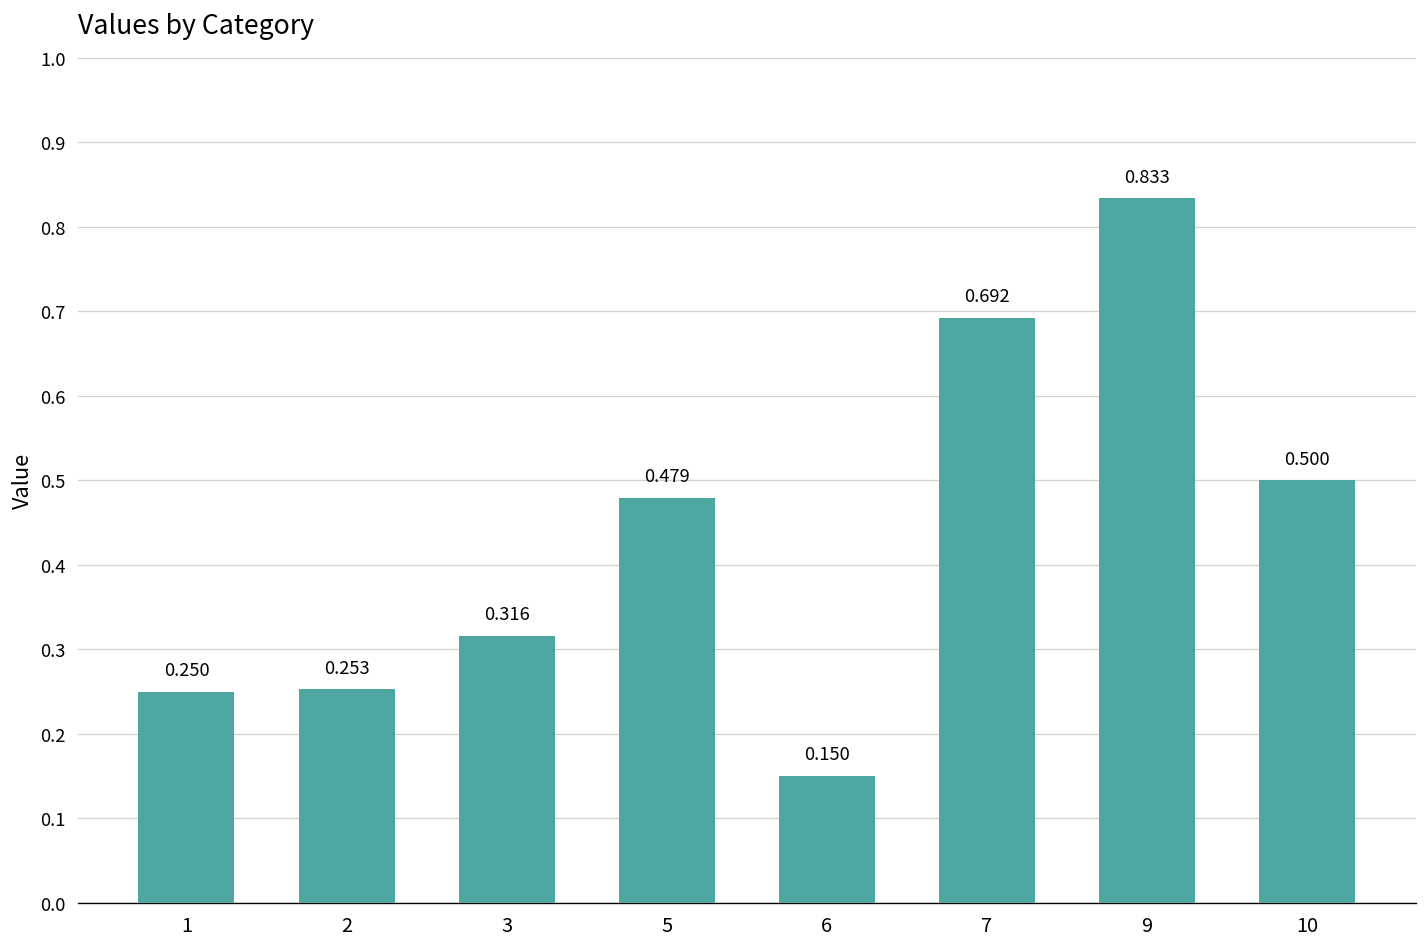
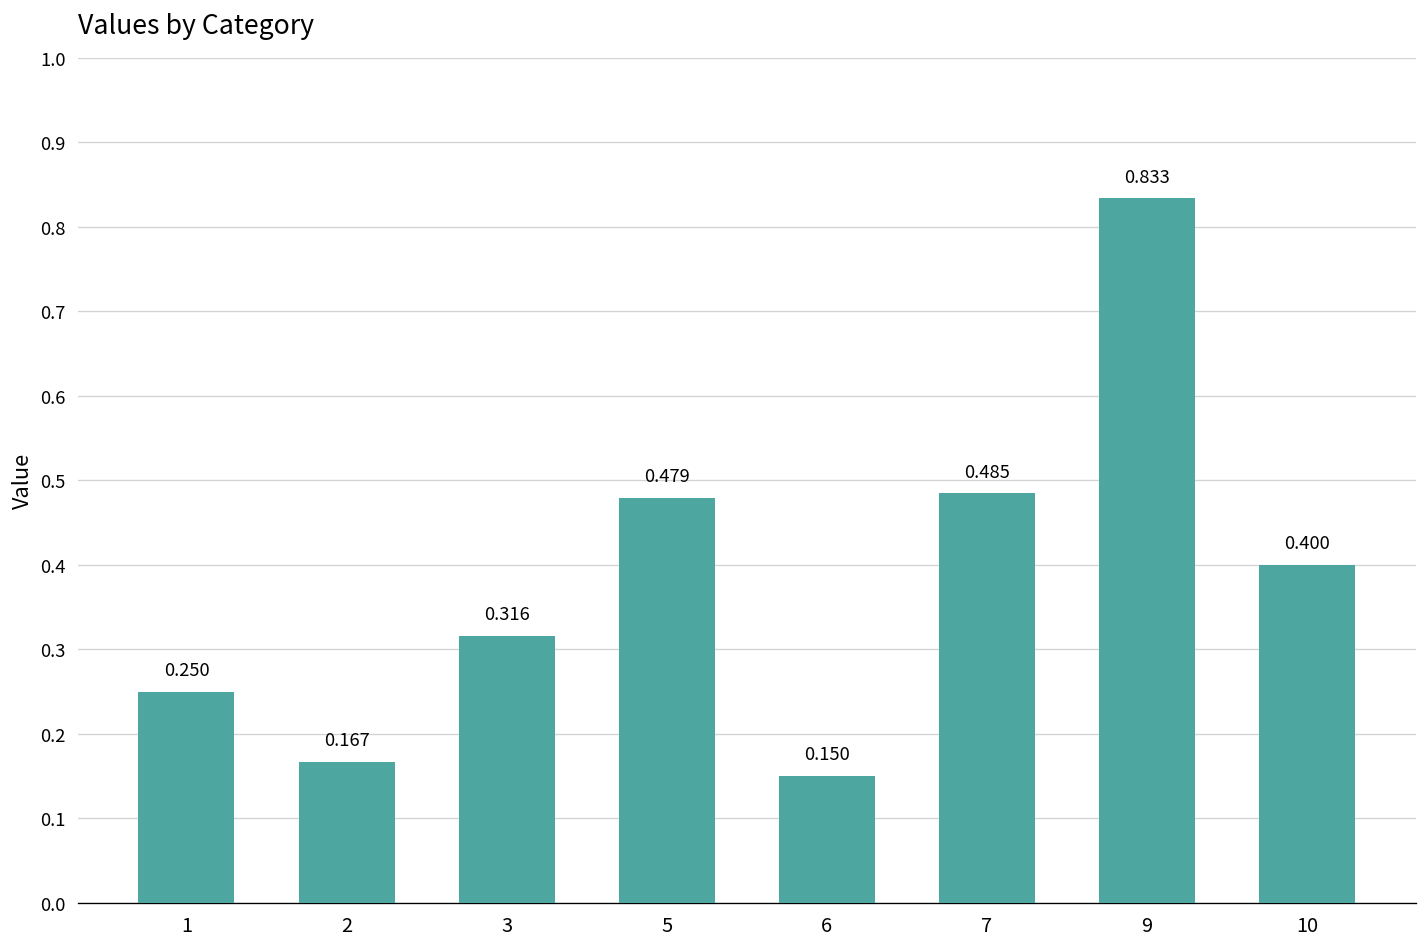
2: 0.253 -> 0.167
7: 0.692 -> 0.485
10: 0.500 -> 0.400
